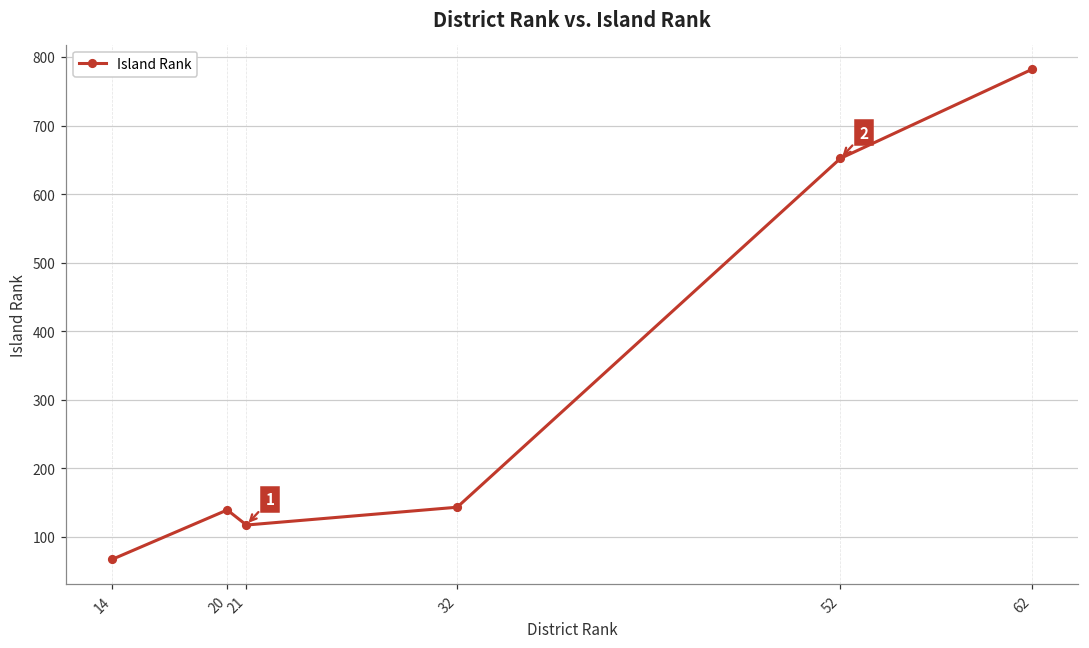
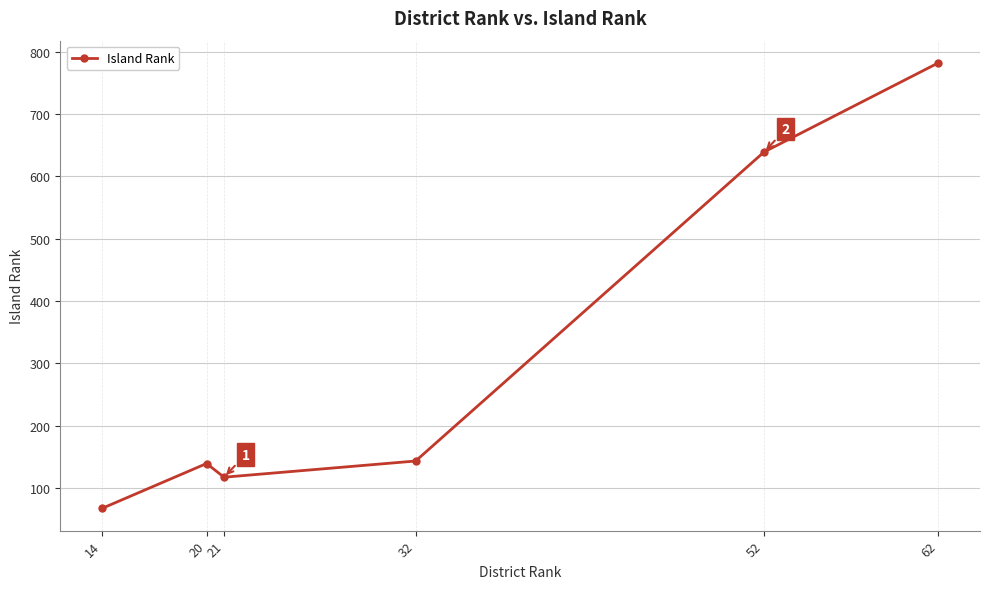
52: 650 -> 640
